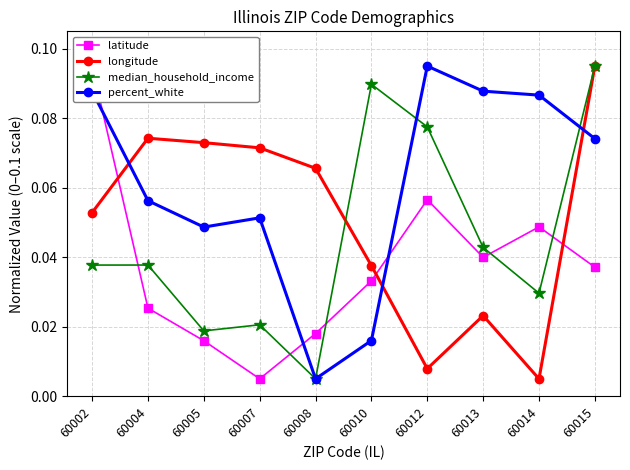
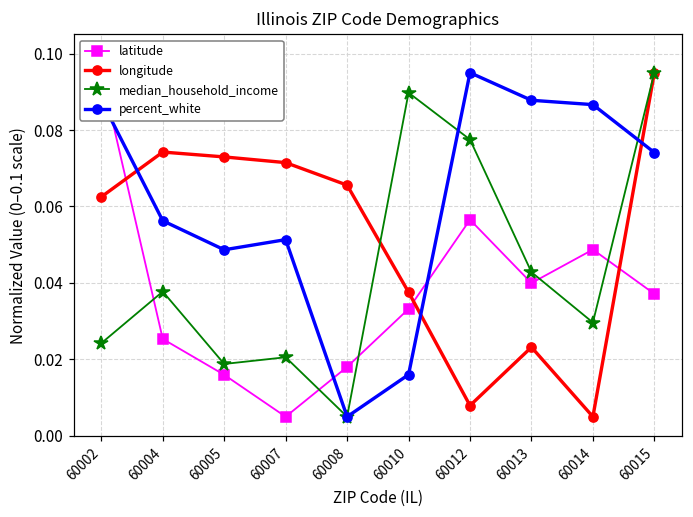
longitude, 60002: 0.053 -> 0.063
median_household_income, 60002: 0.038 -> 0.024
